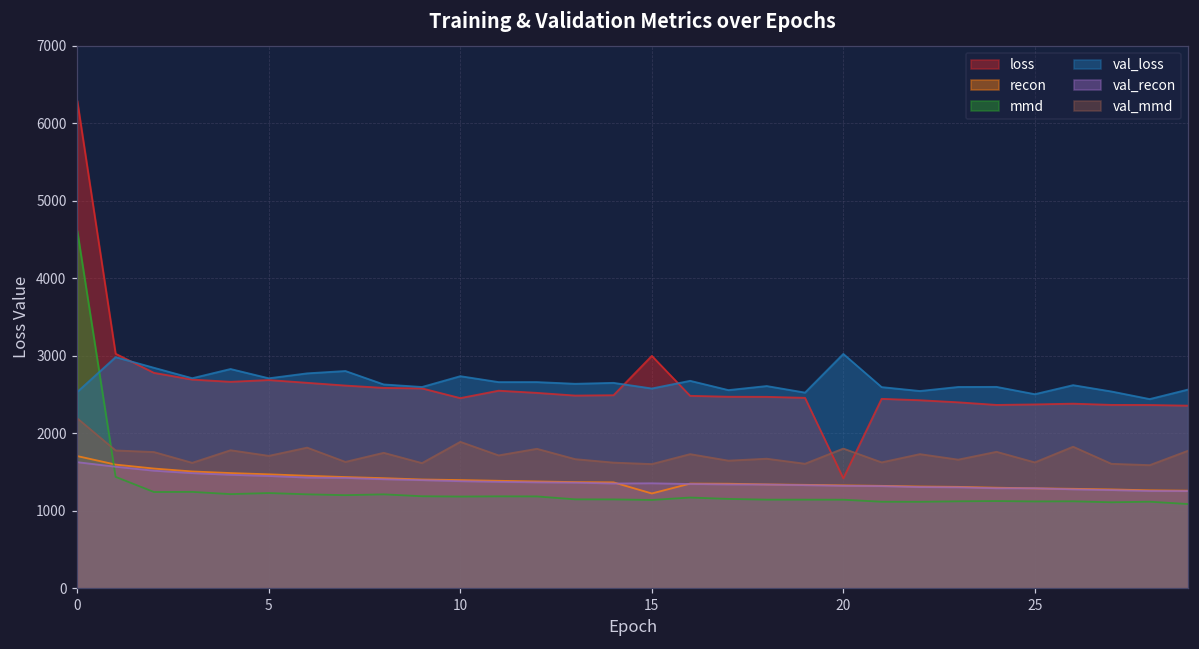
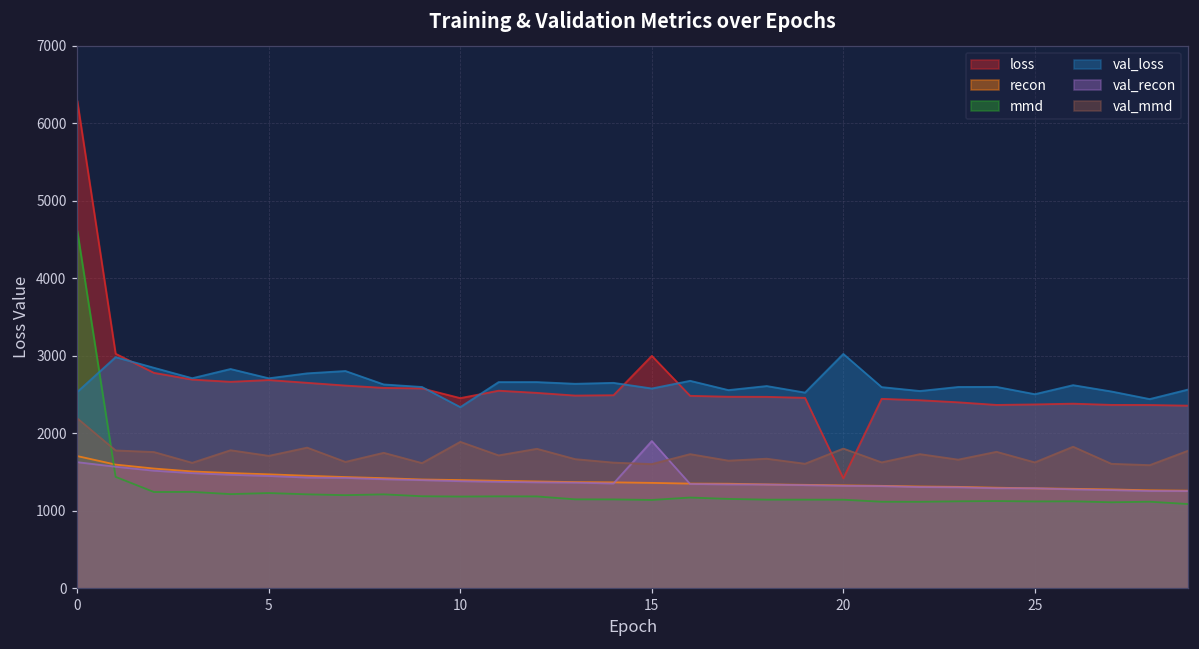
val_loss, 10: 2700 -> 2300
recon, 15: 1200 -> 1400
val_recon, 15: 1400 -> 1900
